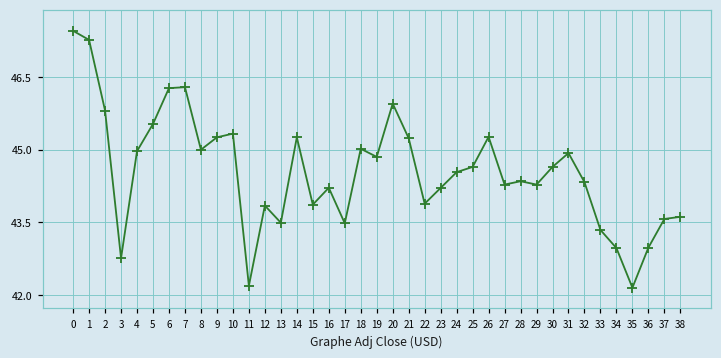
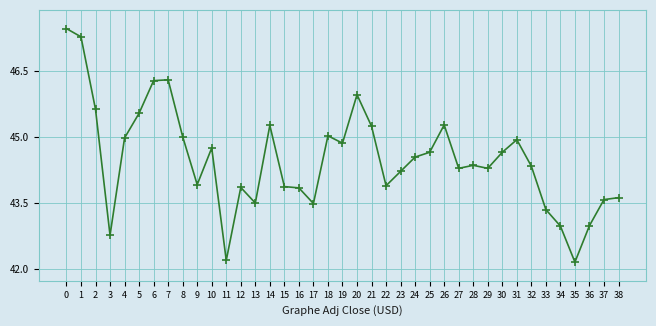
2: 45.8 -> 45.6
9: 45.3 -> 43.9
10: 45.3 -> 44.7
16: 44.2 -> 43.8
